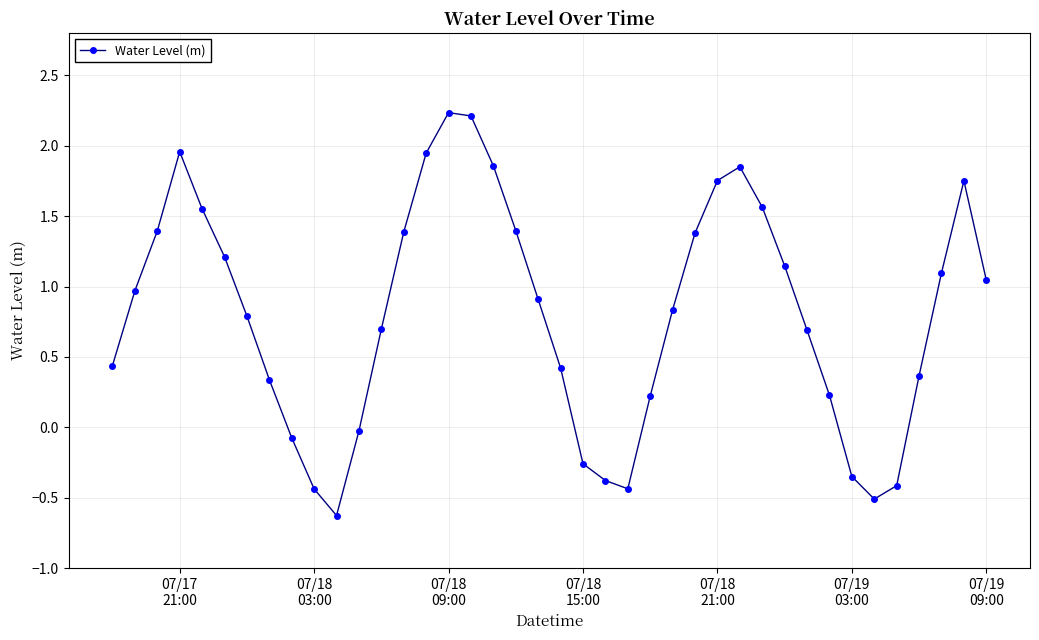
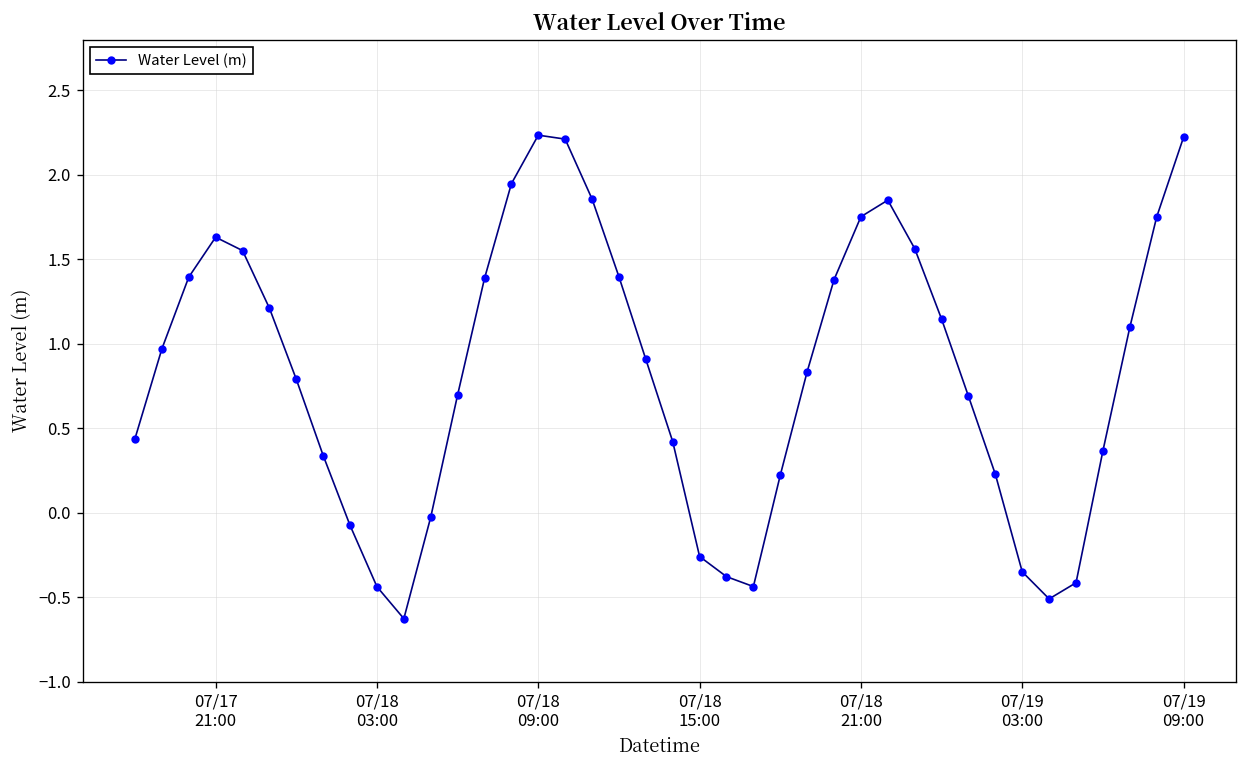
07/17 21:00: 1.96 -> 1.63
07/19 09:00: 1.05 -> 2.22
